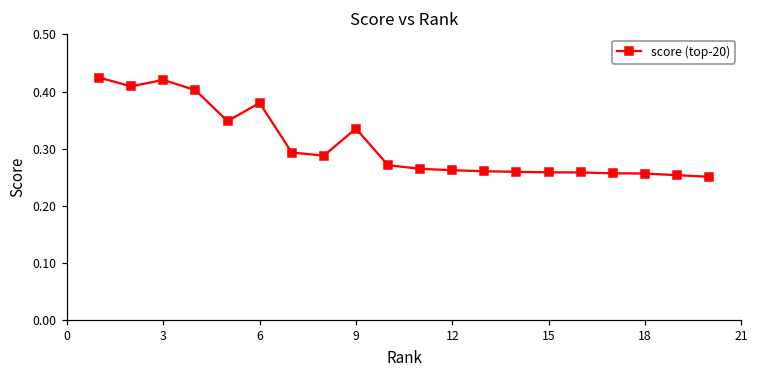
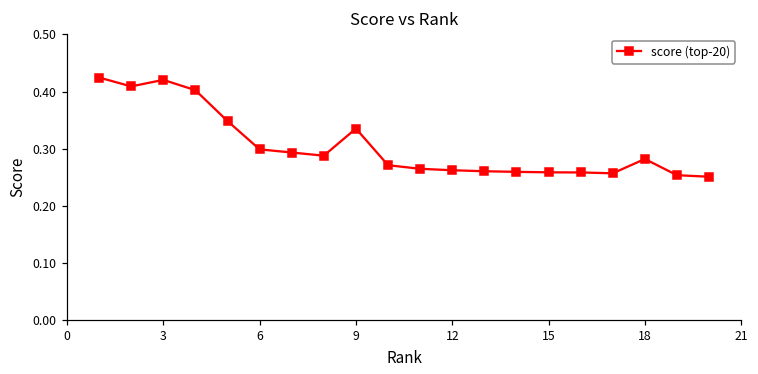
6: 0.38 -> 0.30
18: 0.26 -> 0.28
